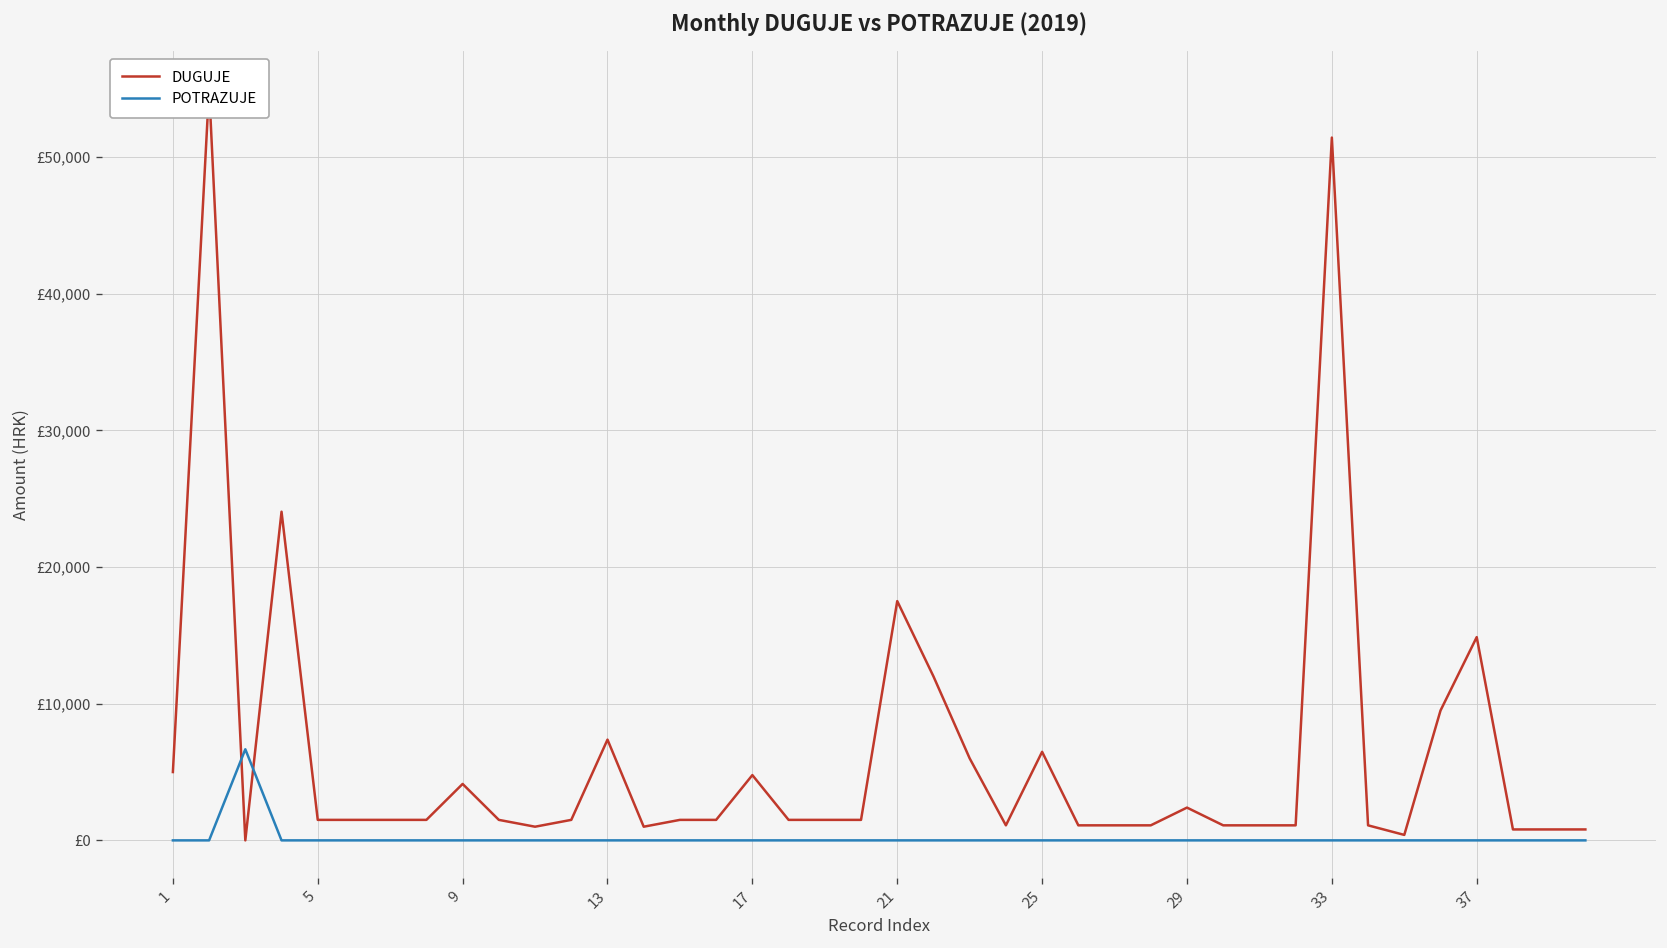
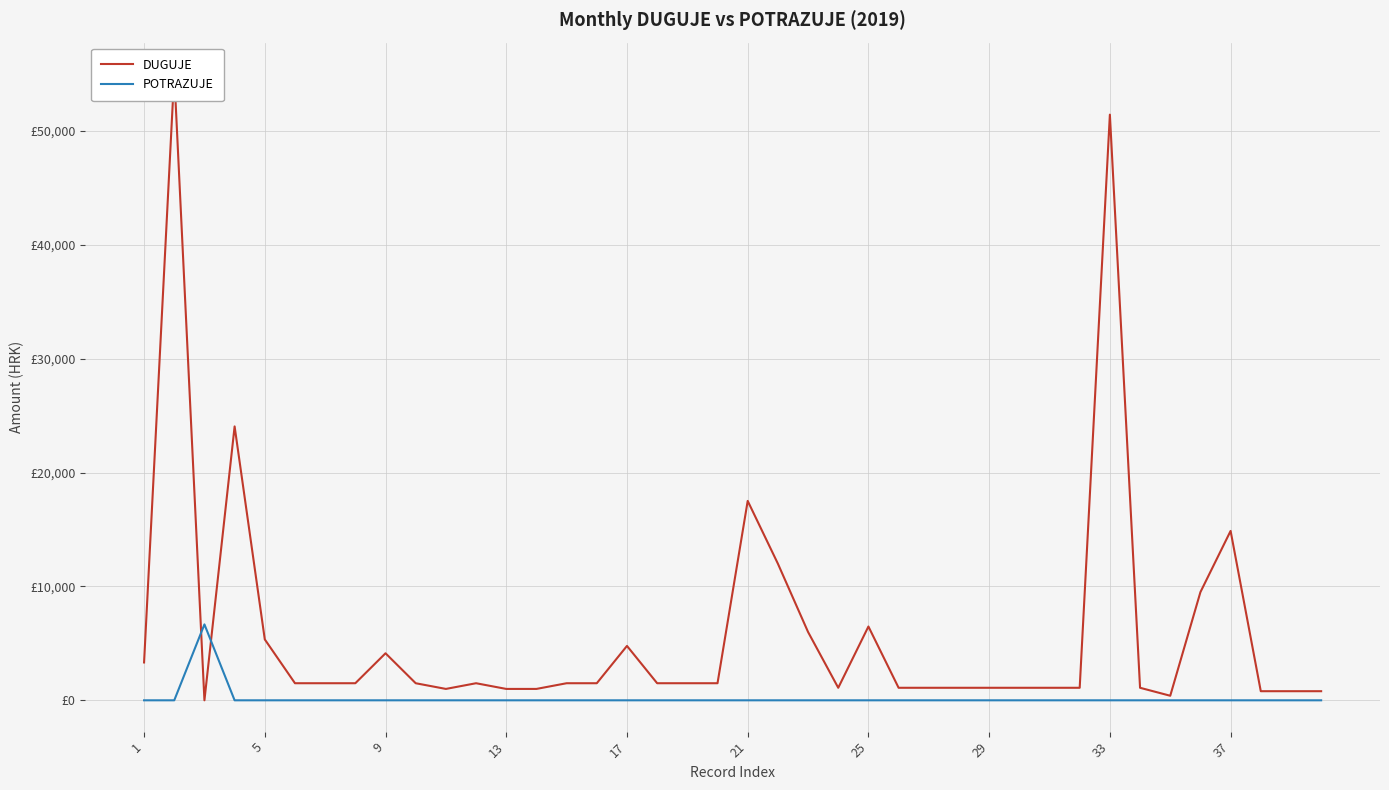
DUGUJE, 1: £5,000 -> £3,300
DUGUJE, 5: £1,500 -> £5,300
DUGUJE, 13: £7,400 -> £1,000
DUGUJE, 29: £2,400 -> £1,100
